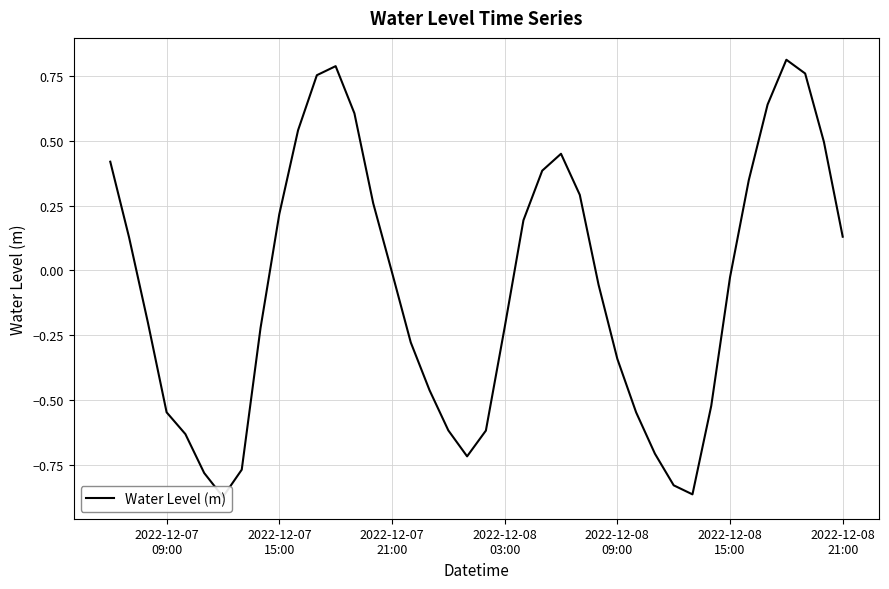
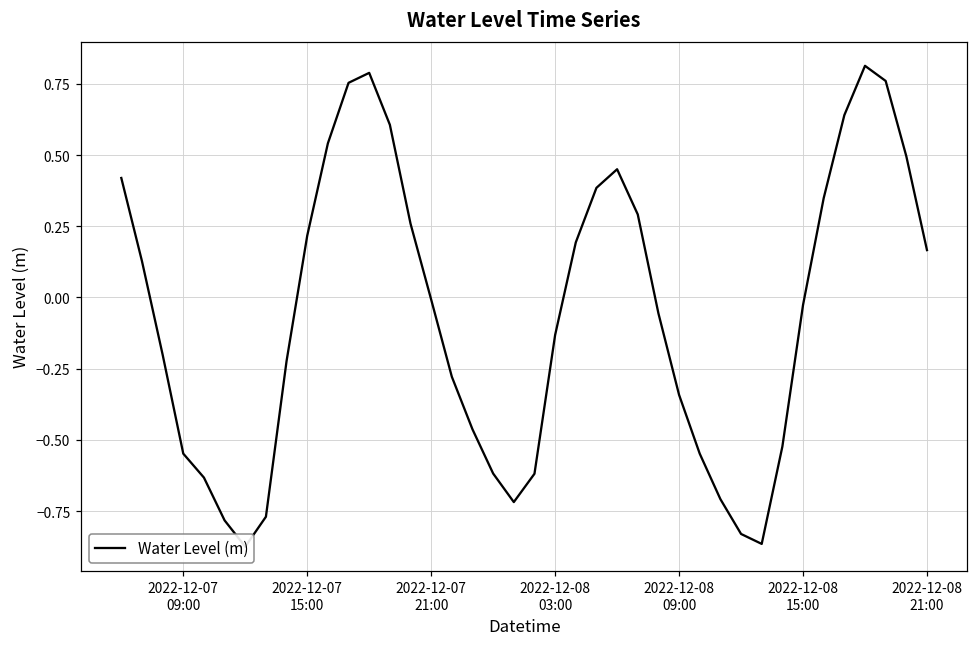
2022-12-08 03:00: -0.22 -> -0.13
2022-12-08 21:00: 0.13 -> 0.17
